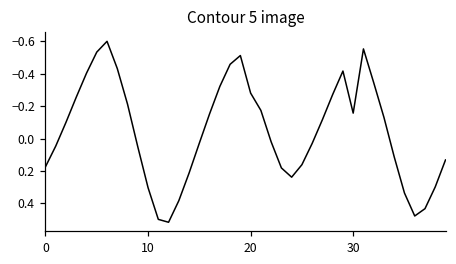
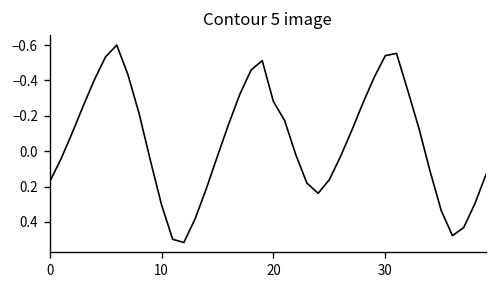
30: -0.16 -> -0.54
